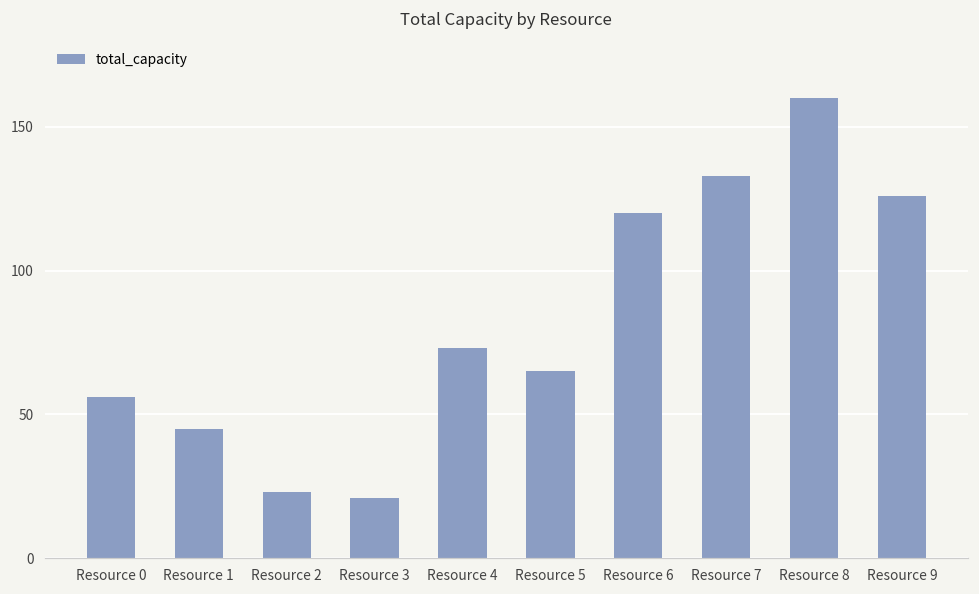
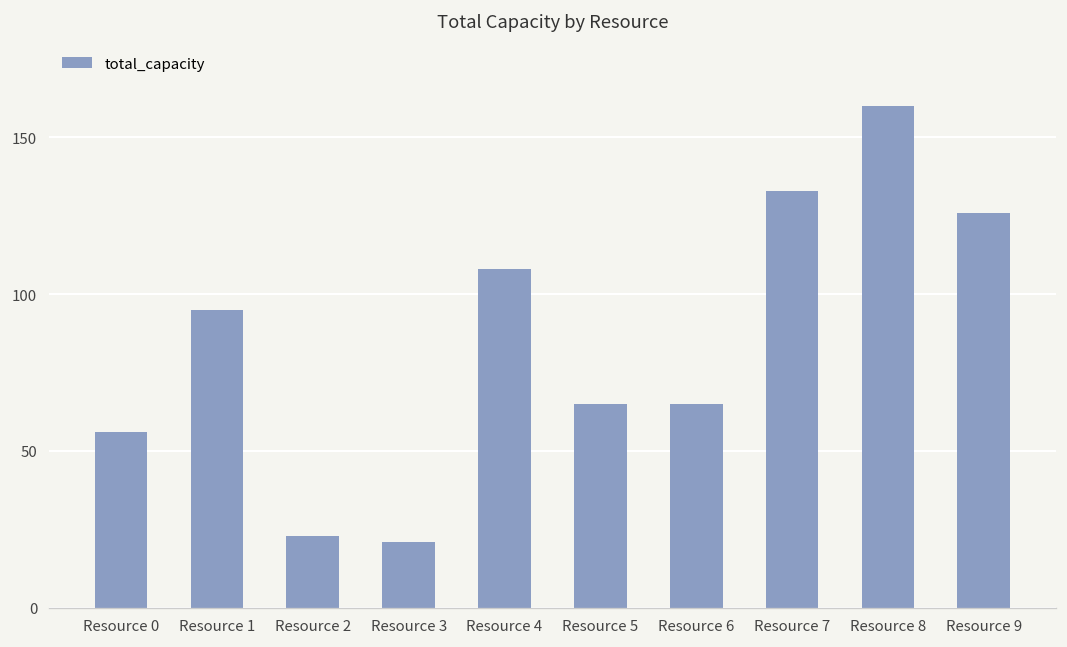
Resource 1: 45 -> 95
Resource 4: 73 -> 108
Resource 6: 120 -> 65
